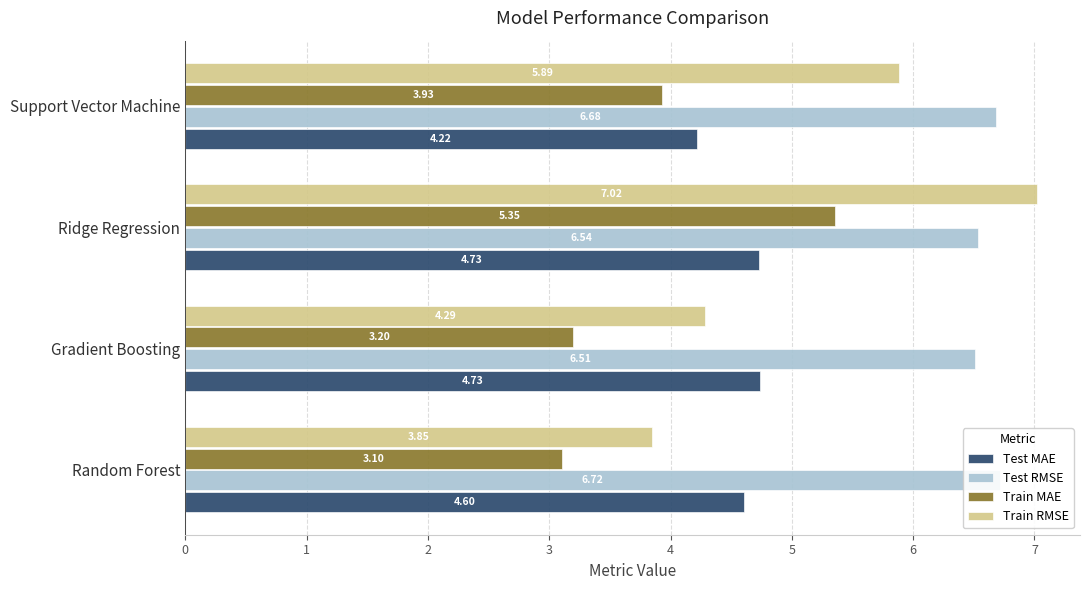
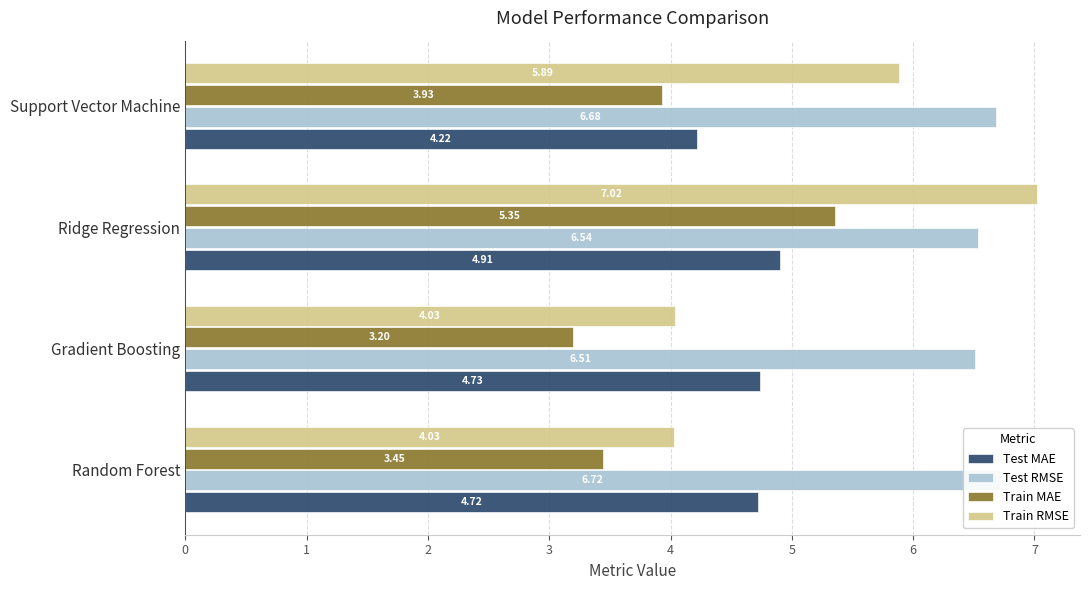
Test MAE, Ridge Regression: 4.73 -> 4.91
Train RMSE, Gradient Boosting: 4.29 -> 4.03
Train RMSE, Random Forest: 3.85 -> 4.03
Train MAE, Random Forest: 3.10 -> 3.45
Test MAE, Random Forest: 4.60 -> 4.72
